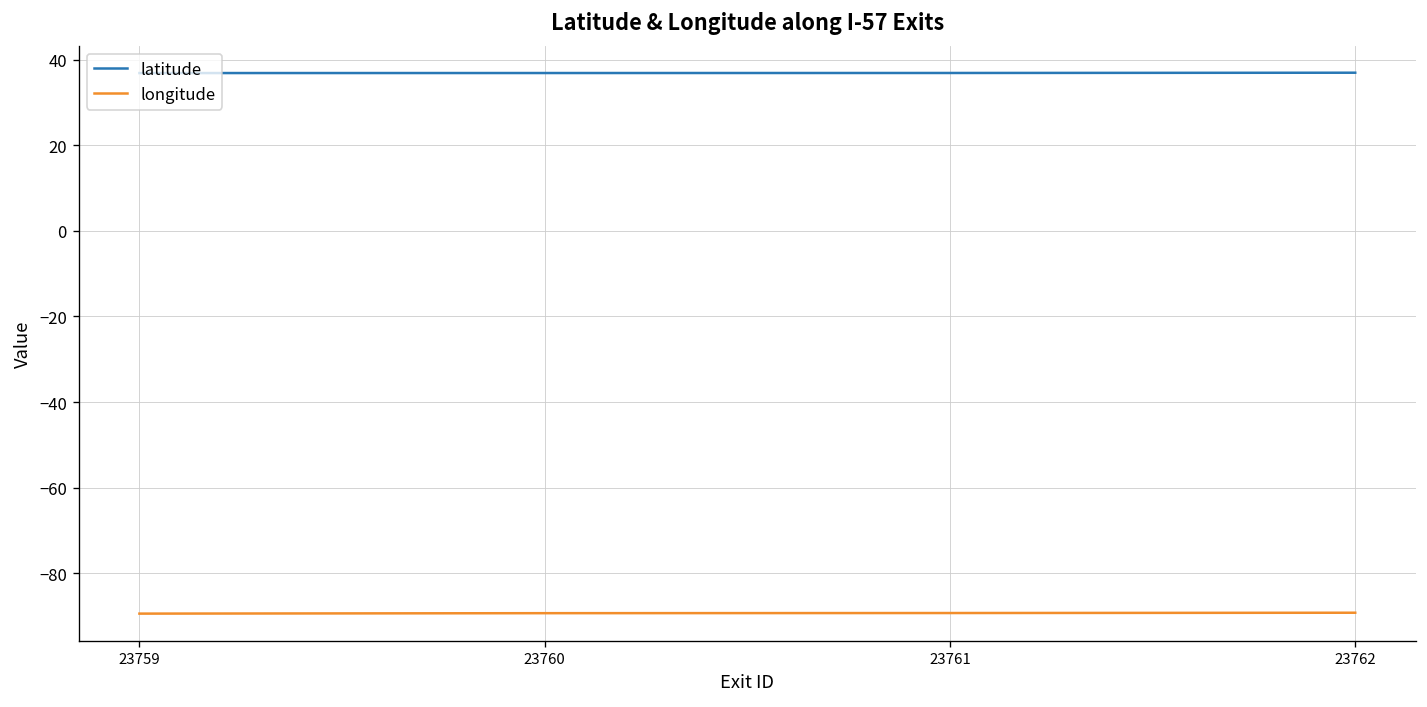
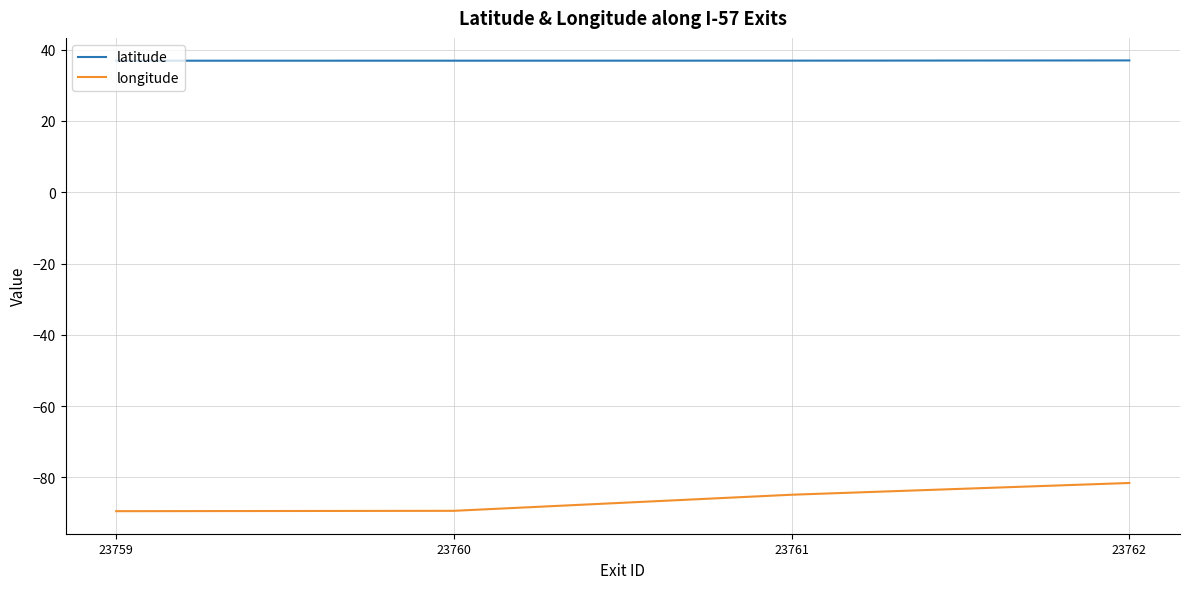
longitude, 23761: -89 -> -85
longitude, 23762: -89 -> -82
